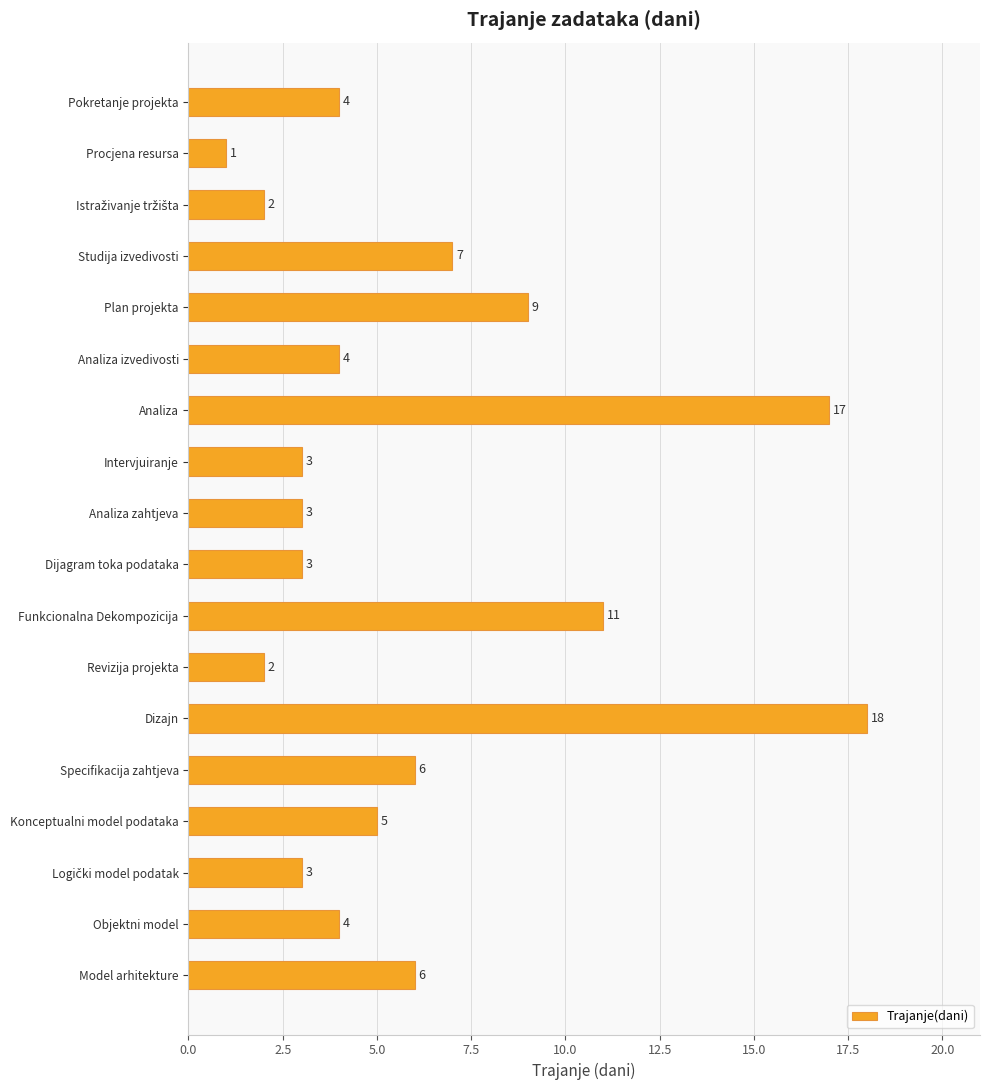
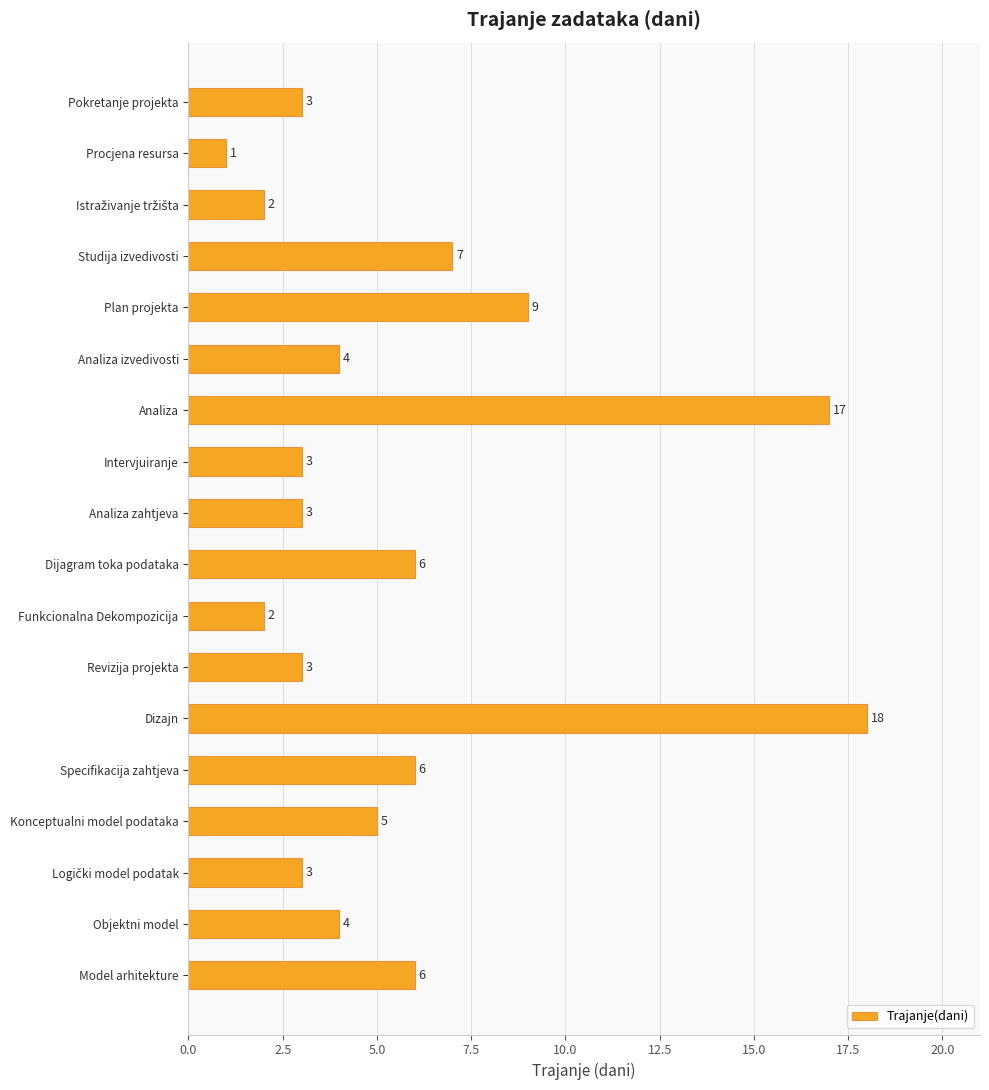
Pokretanje projekta: 4 -> 3
Dijagram toka podataka: 3 -> 6
Funkcionalna Dekompozicija: 11 -> 2
Revizija projekta: 2 -> 3
